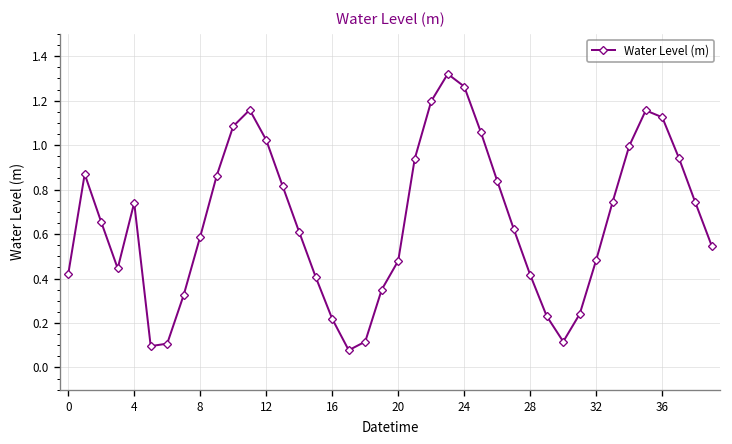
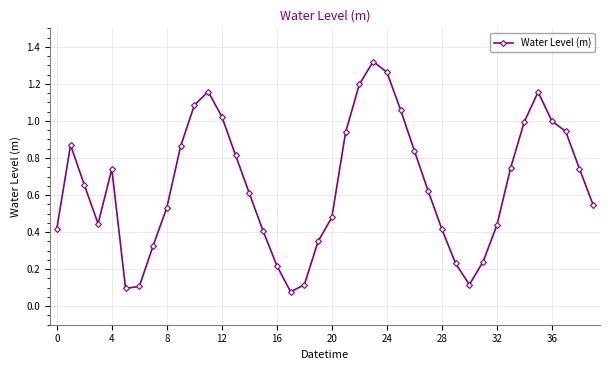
8: 0.59 -> 0.53
32: 0.48 -> 0.44
36: 1.13 -> 1.00
